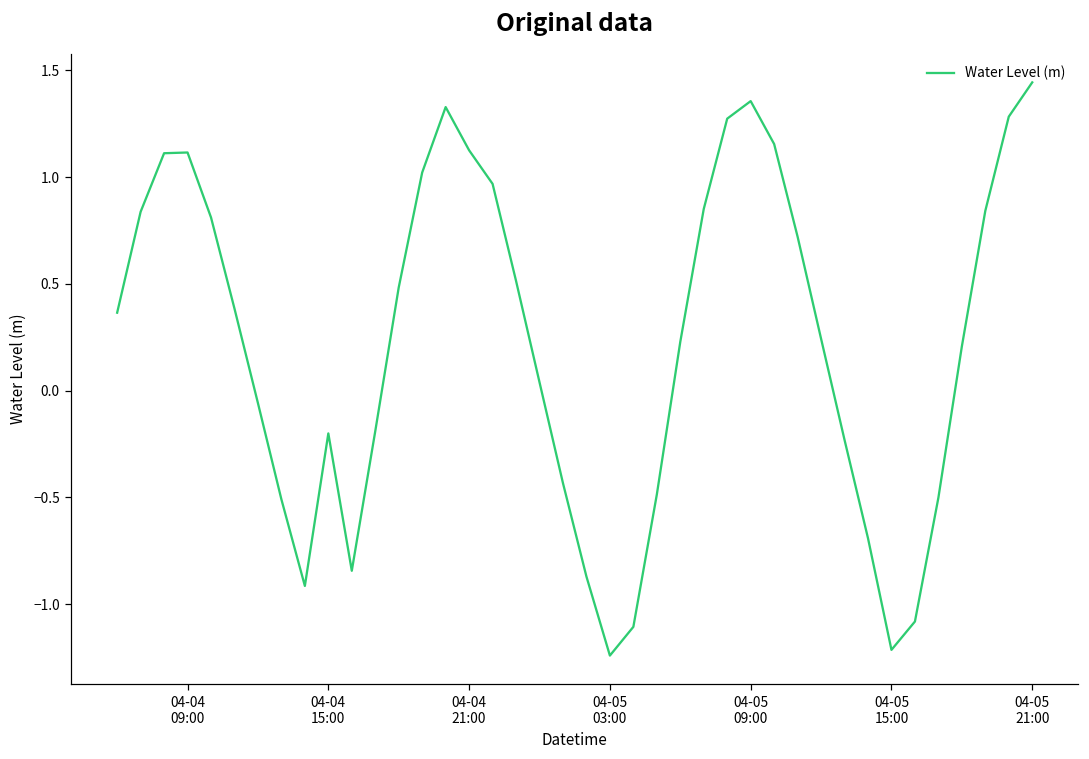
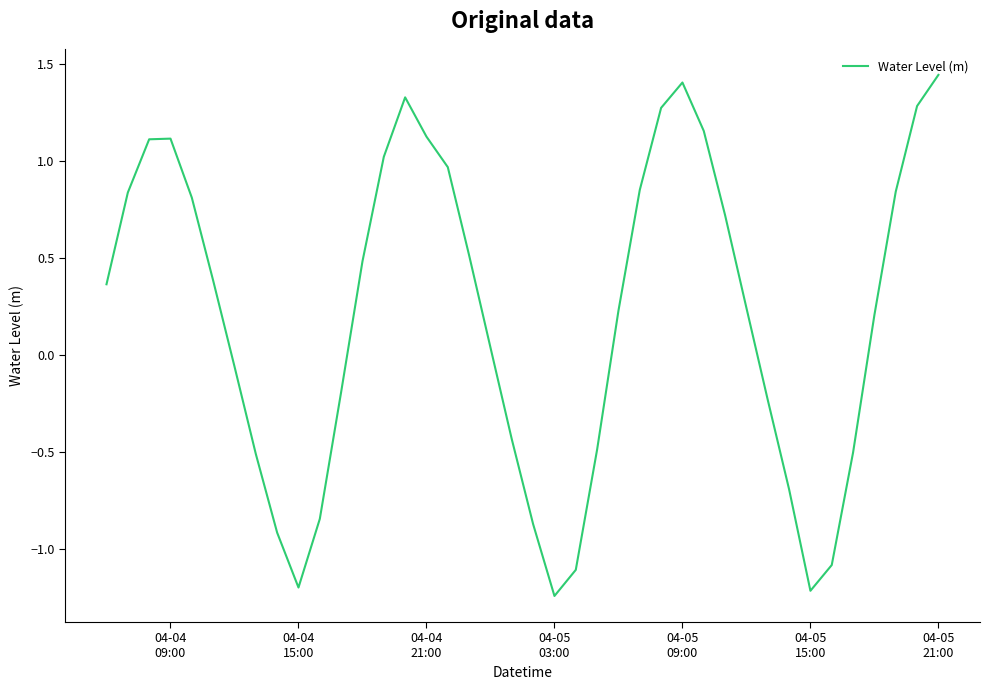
04-04 15:00: -0.20 -> -1.20
04-05 09:00: 1.36 -> 1.40
